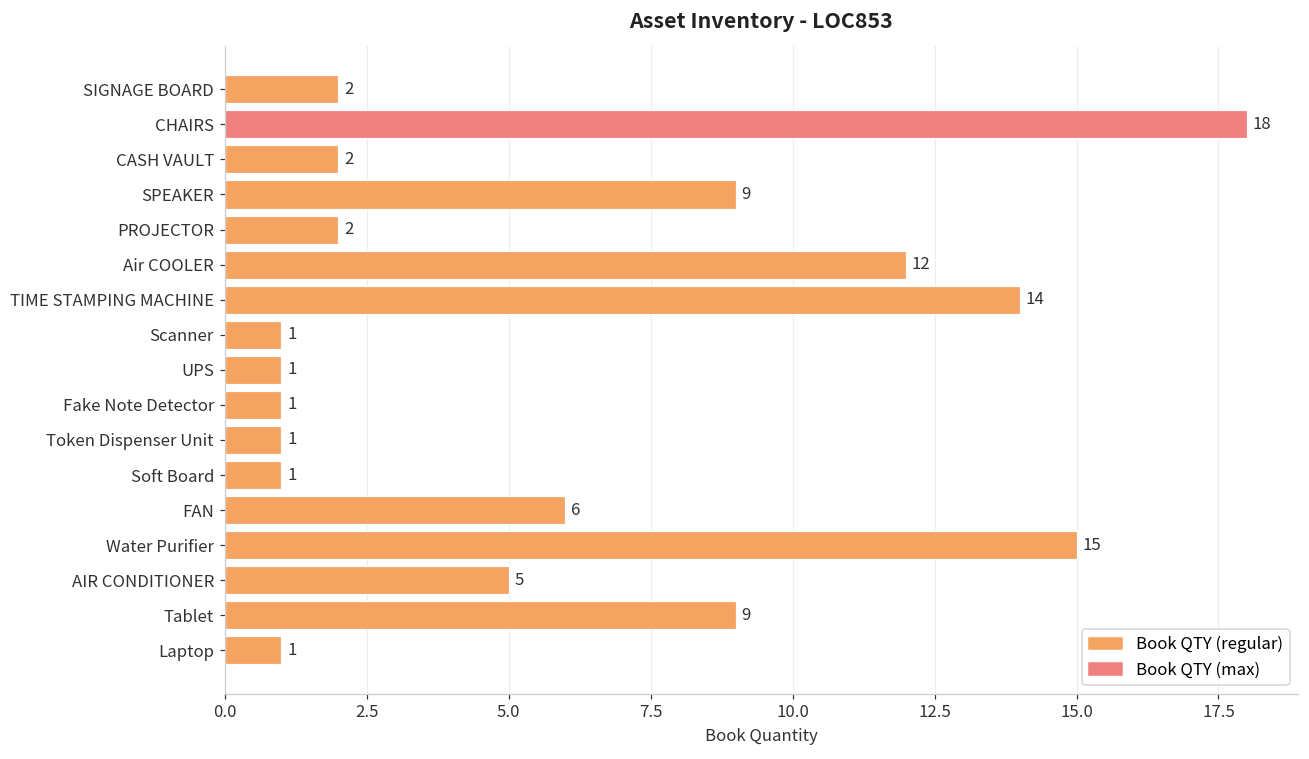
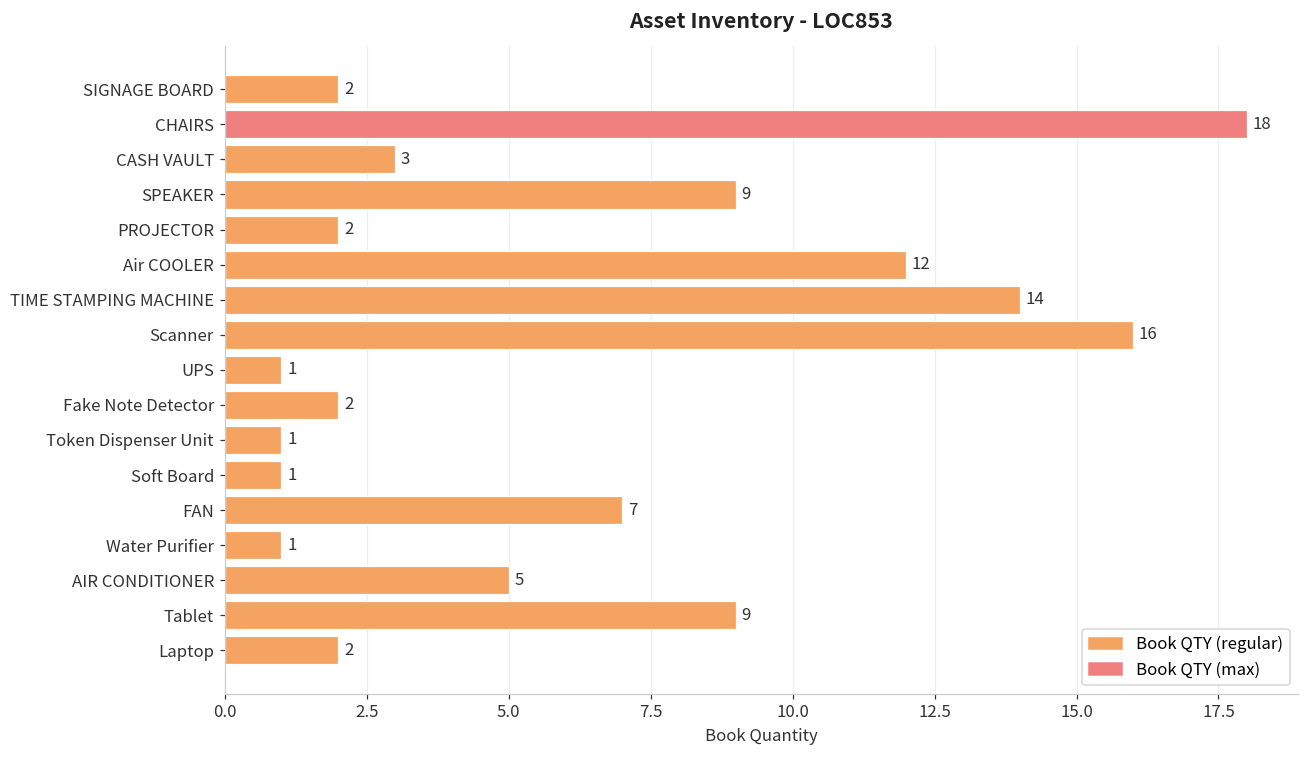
CASH VAULT: 2 -> 3
Scanner: 1 -> 16
Fake Note Detector: 1 -> 2
FAN: 6 -> 7
Water Purifier: 15 -> 1
Laptop: 1 -> 2
